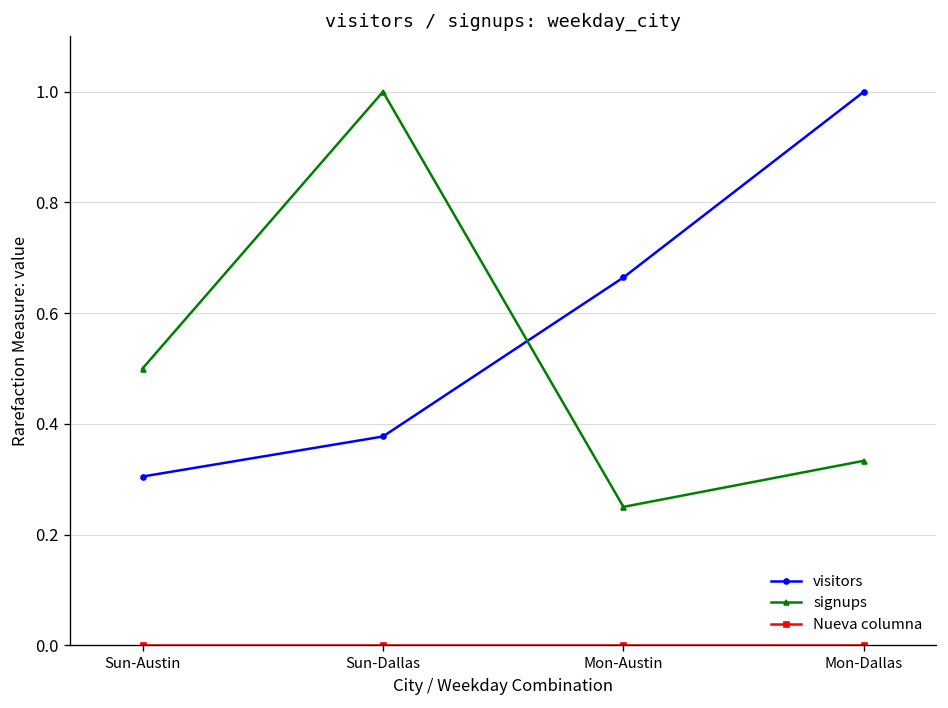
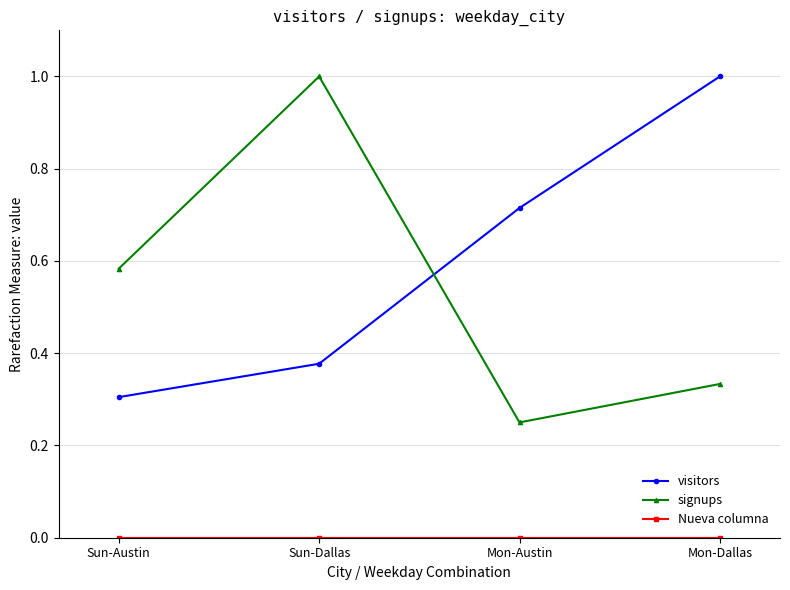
signups, Sun-Austin: 0.50 -> 0.58
visitors, Mon-Austin: 0.66 -> 0.71
